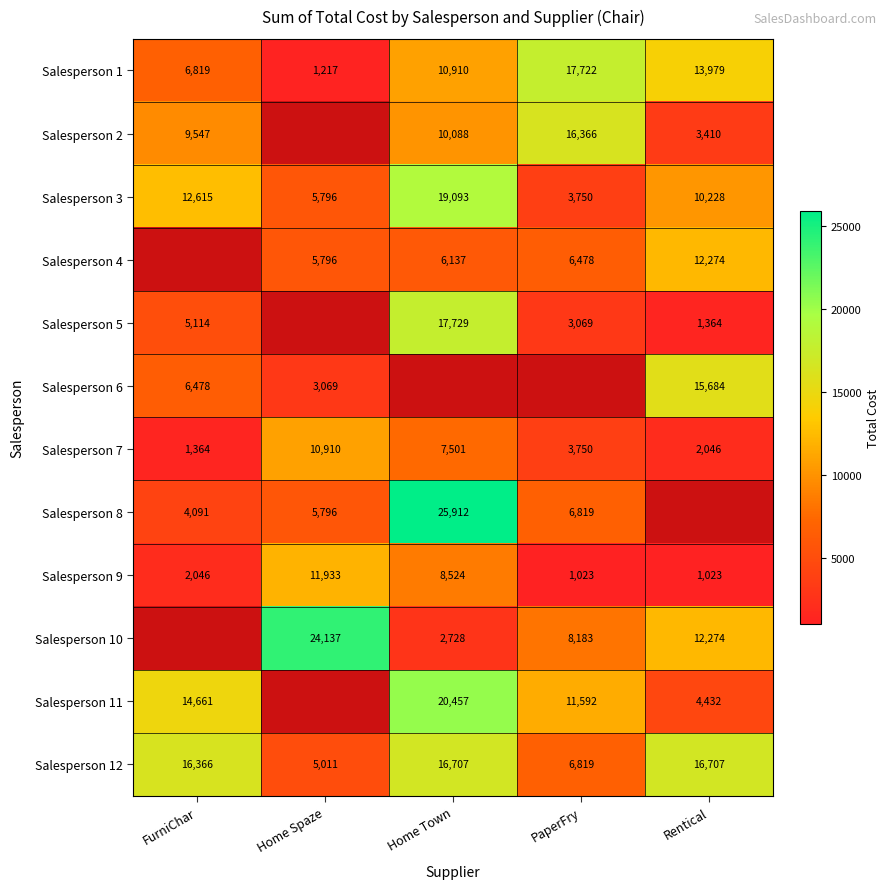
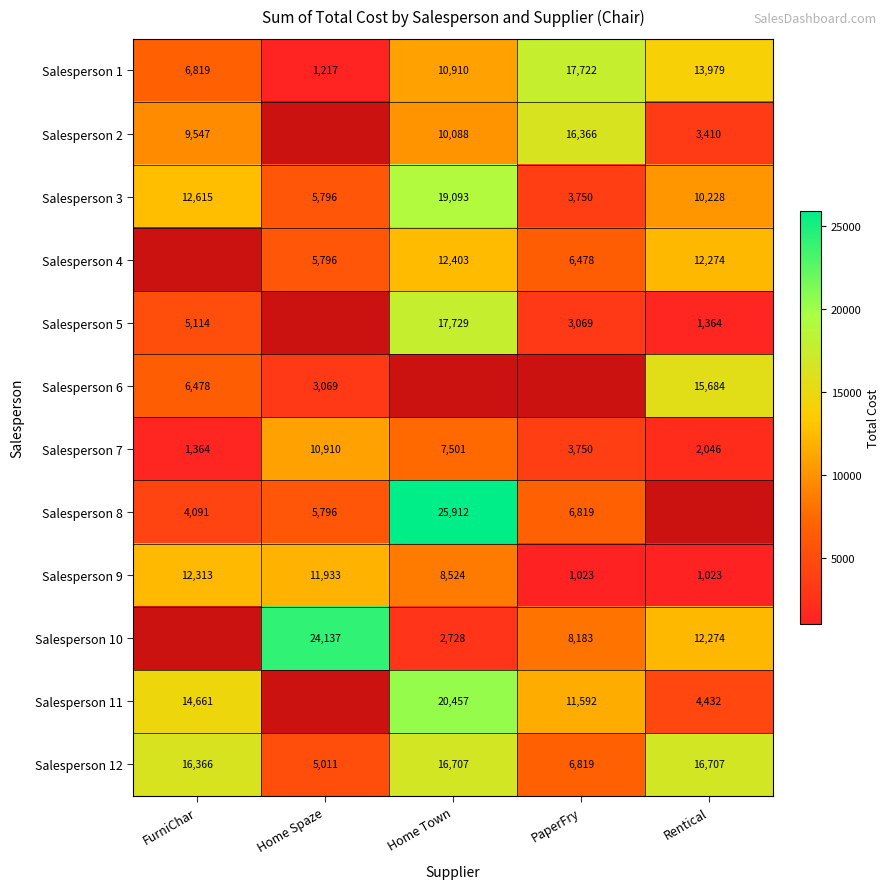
Salesperson 4, Home Town: 6,137 -> 12,403
Salesperson 9, FurniChar: 2,046 -> 12,313
